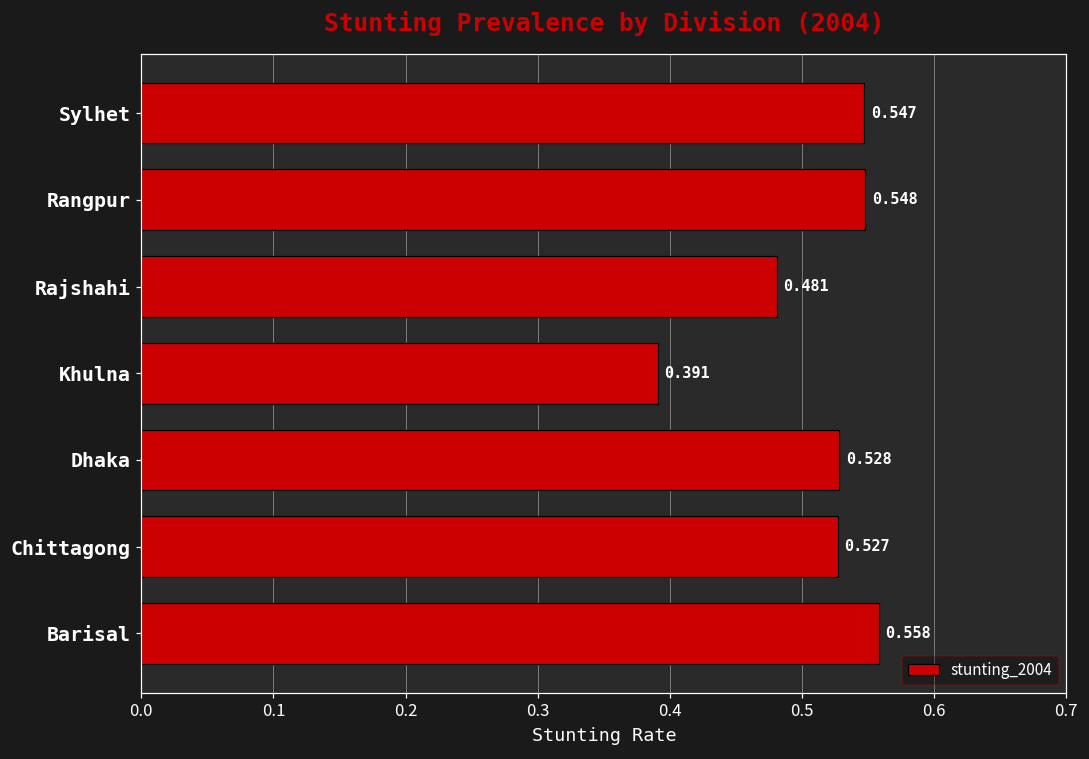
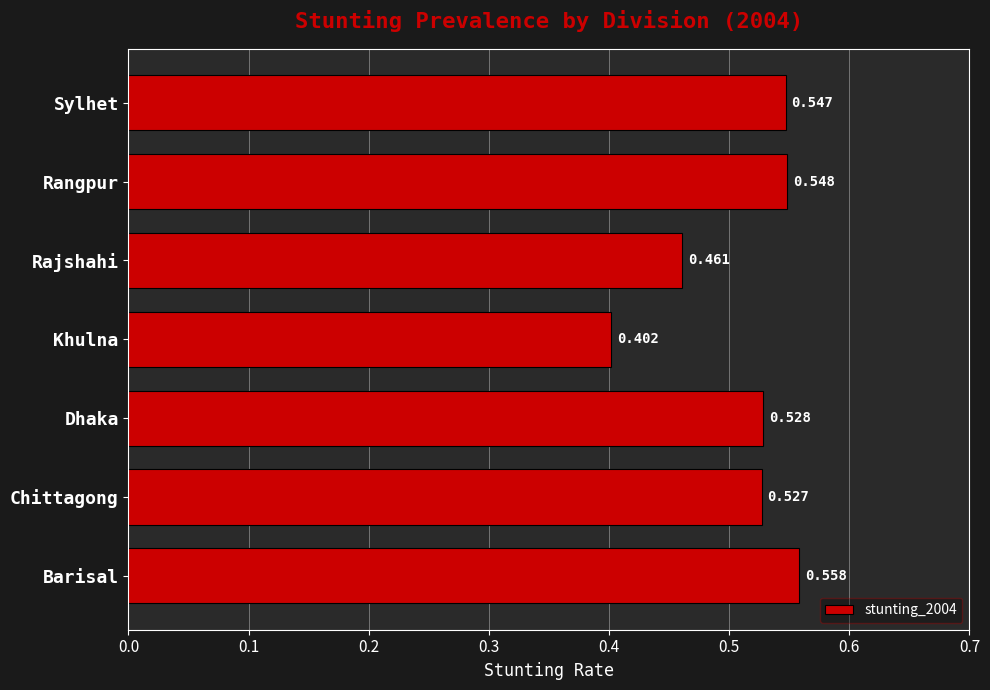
Rajshahi: 0.481 -> 0.461
Khulna: 0.391 -> 0.402
